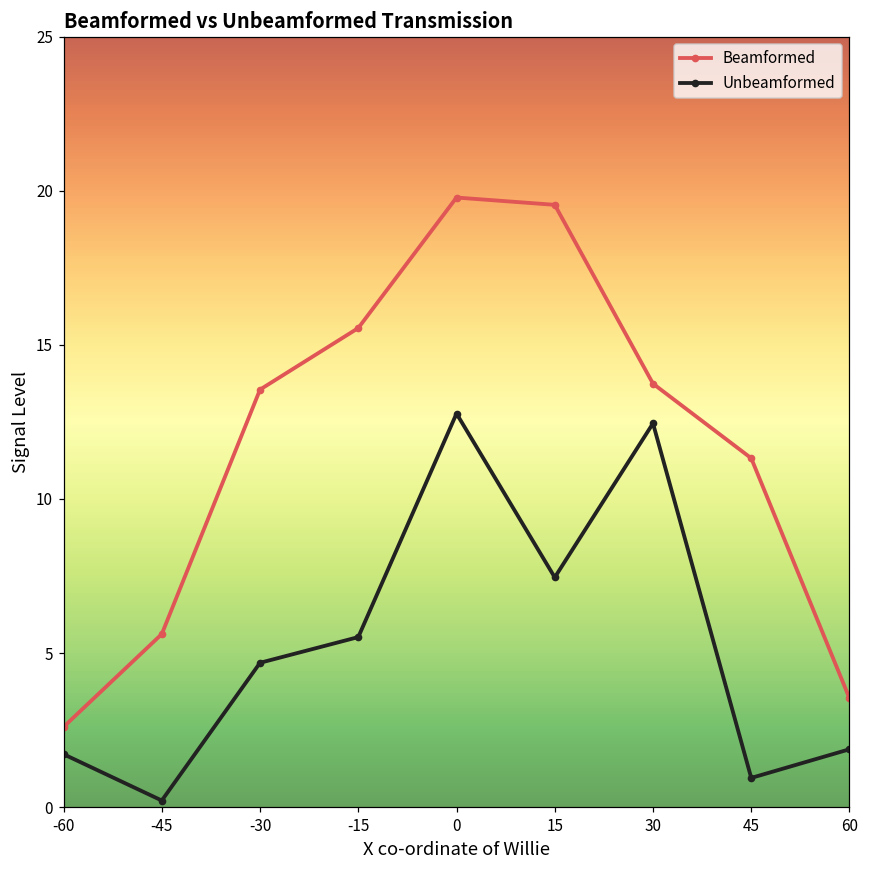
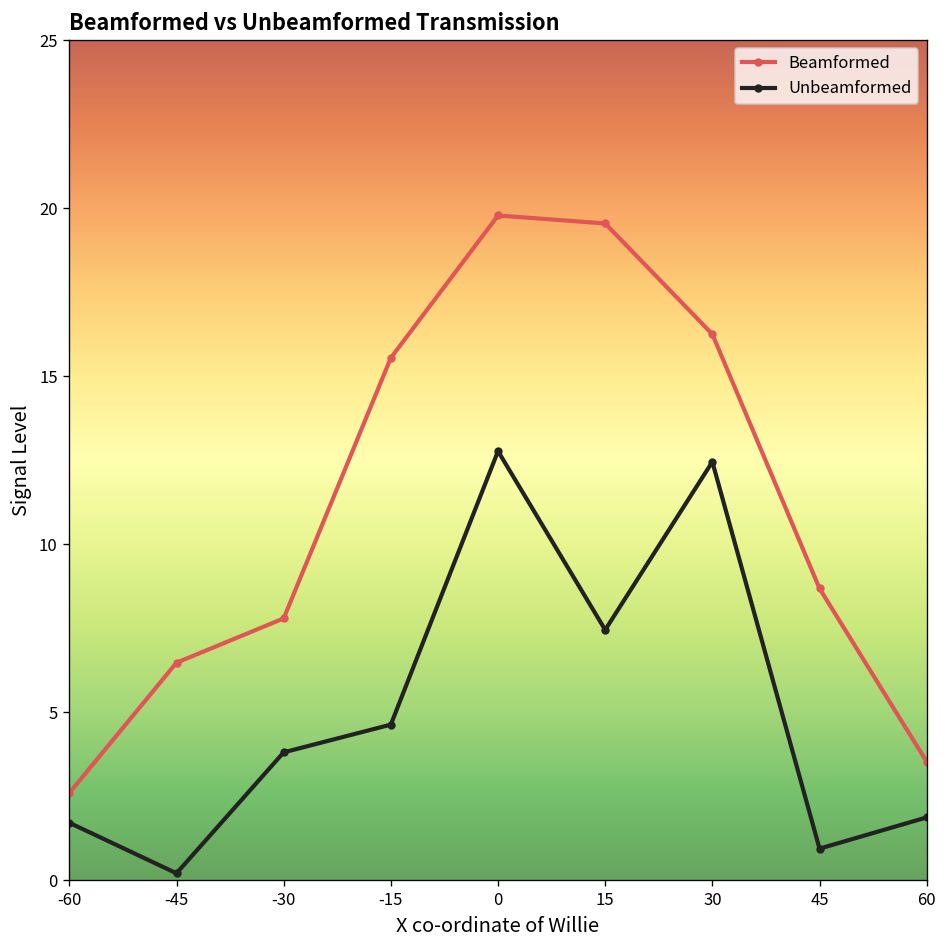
Beamformed, -45: 5.6 -> 6.5
Beamformed, -30: 13.5 -> 7.8
Unbeamformed, -30: 4.7 -> 3.8
Unbeamformed, -15: 5.5 -> 4.6
Beamformed, 30: 13.7 -> 16.2
Beamformed, 45: 11.3 -> 8.7
